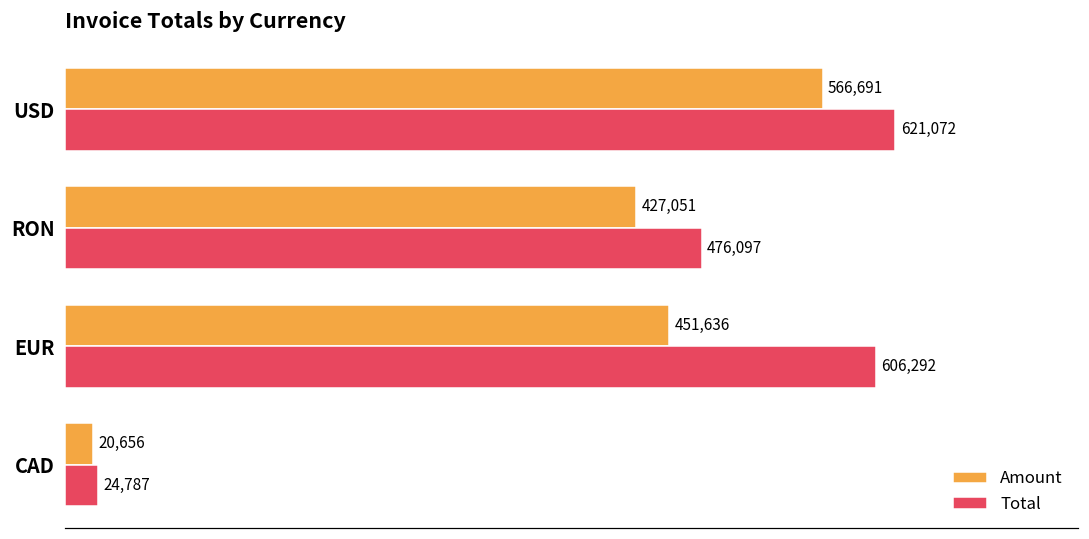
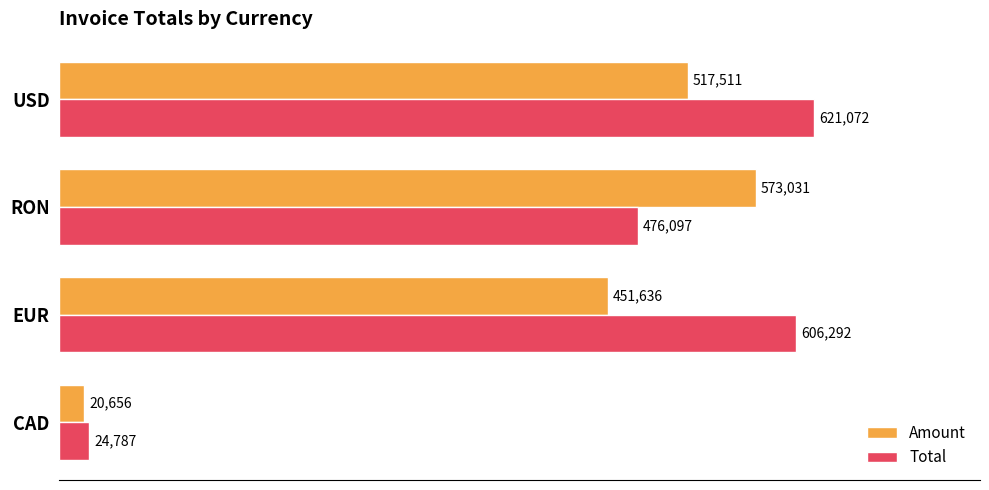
Amount, USD: 566,691 -> 517,511
Amount, RON: 427,051 -> 573,031
